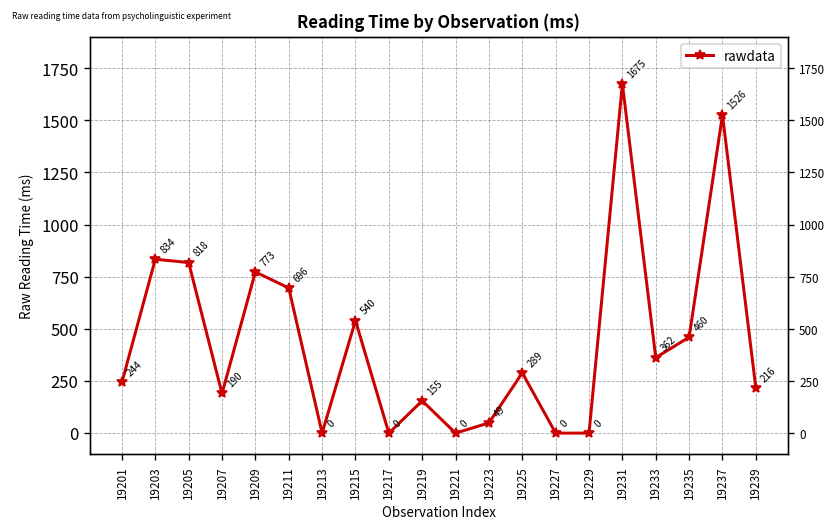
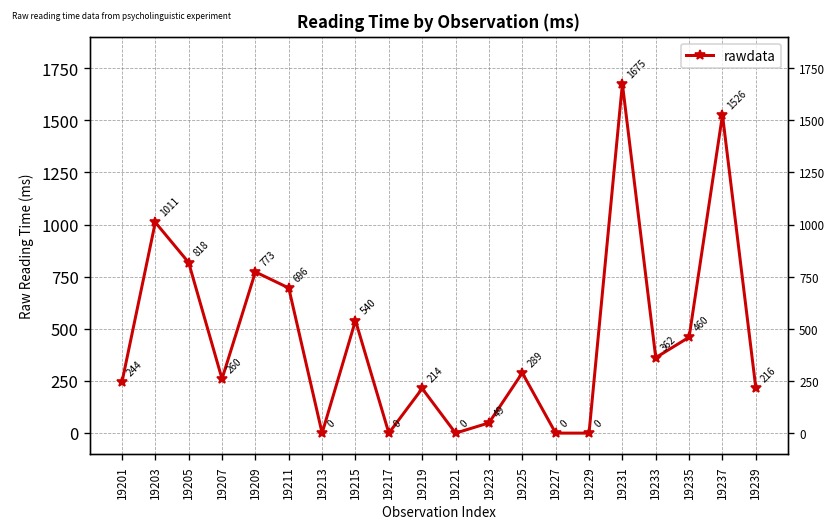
19203: 834 -> 1011
19207: 190 -> 260
19219: 155 -> 214
